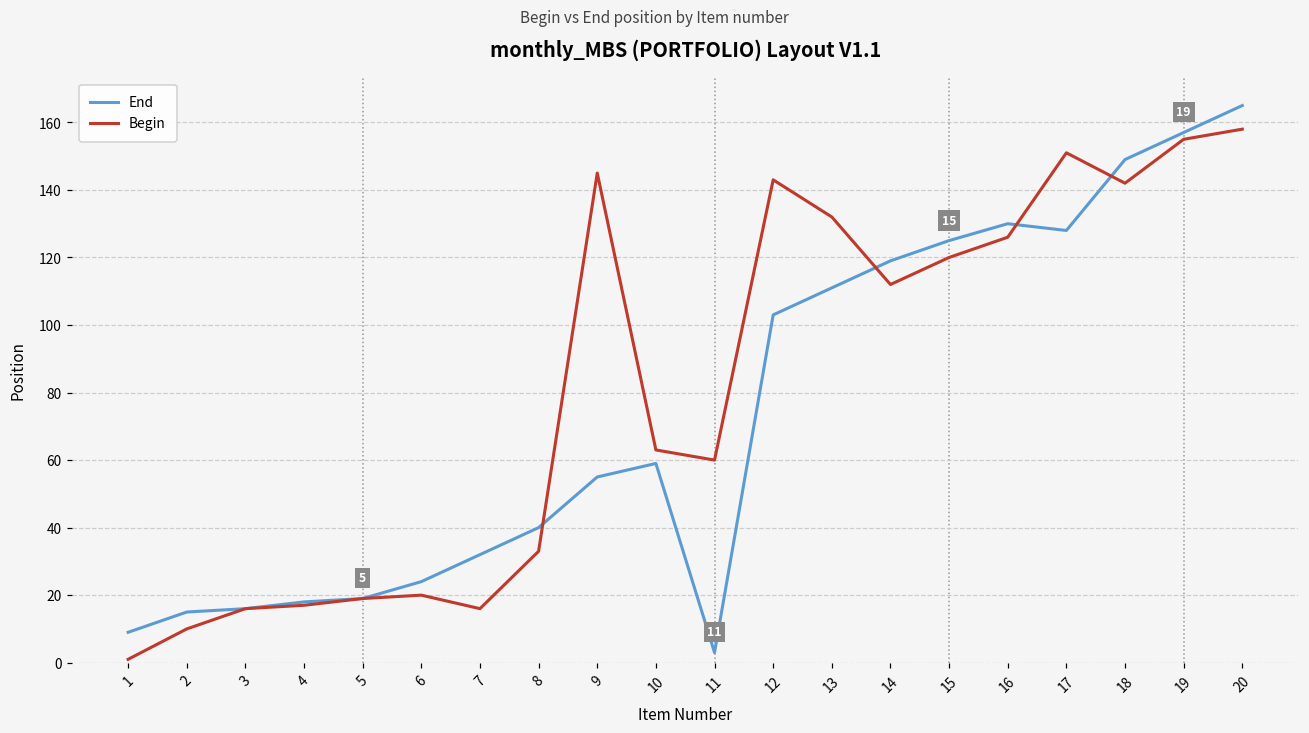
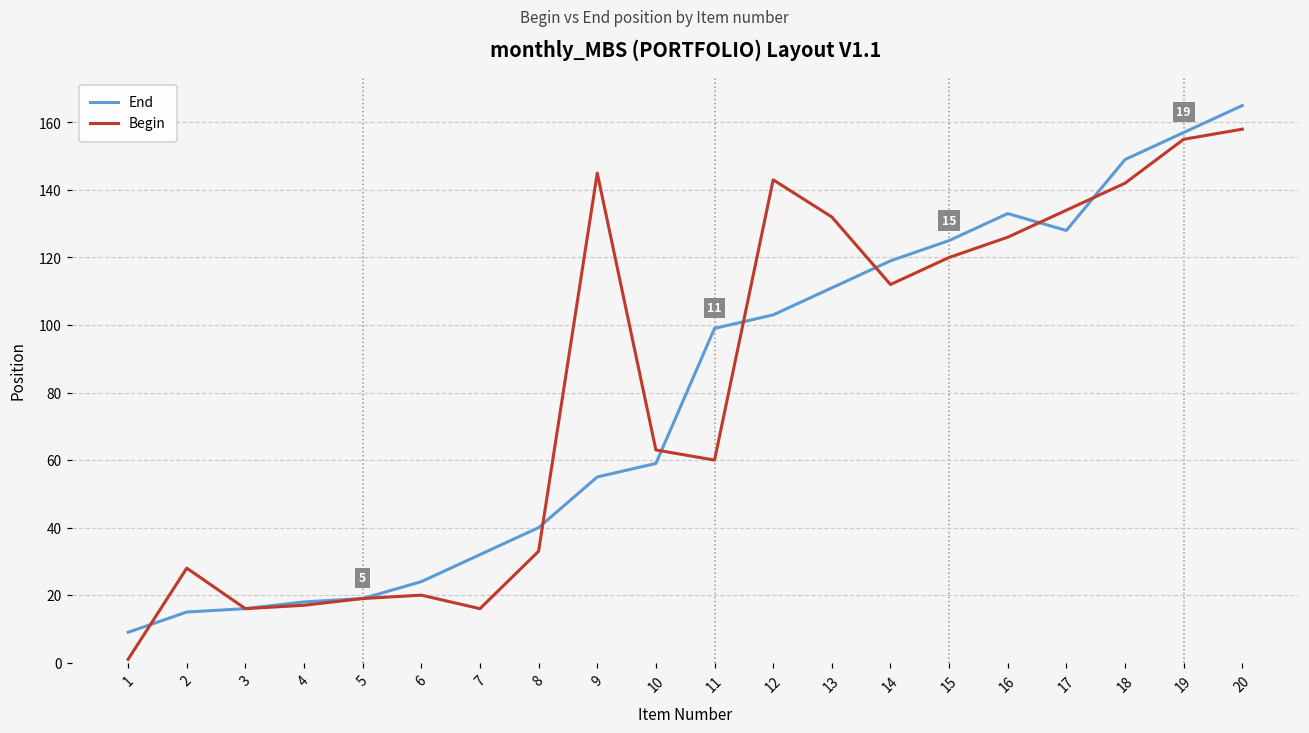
Begin, 2: 10 -> 28
End, 11: 3 -> 99
End, 16: 130 -> 133
Begin, 17: 151 -> 134
